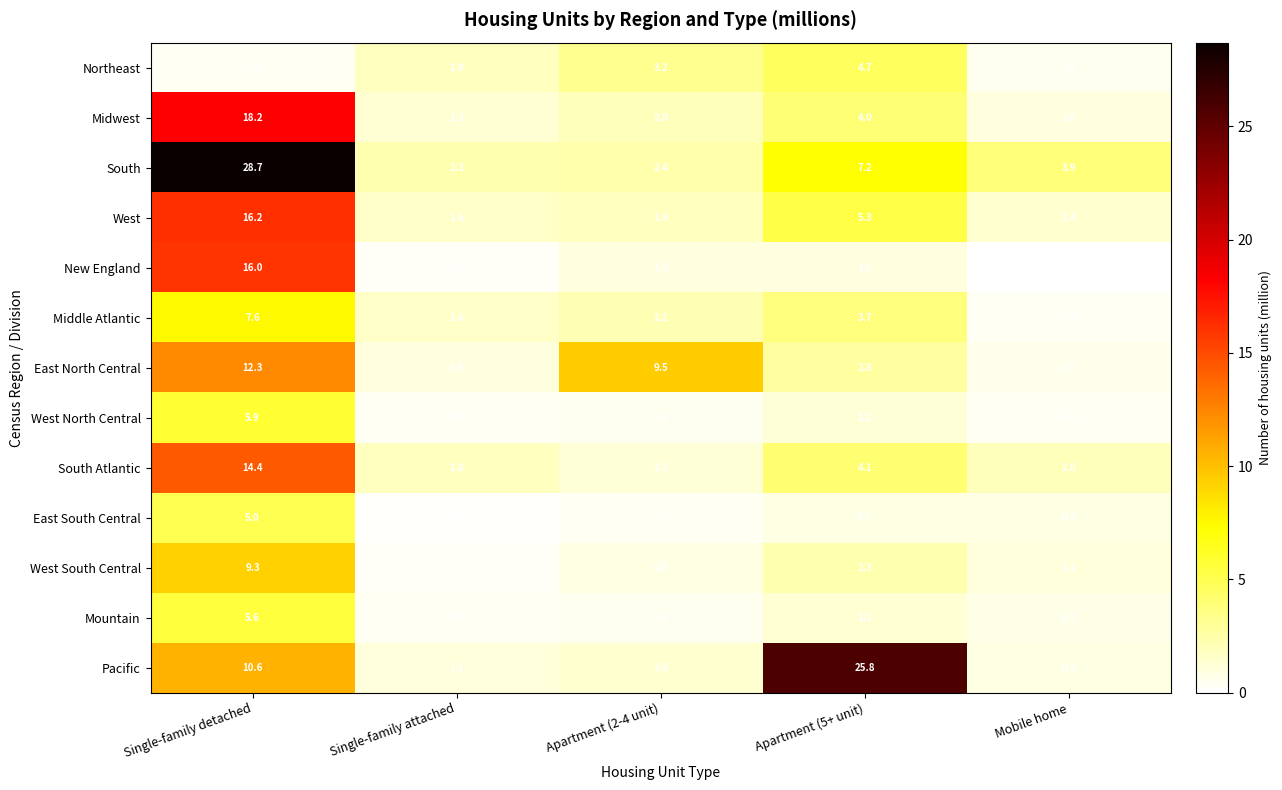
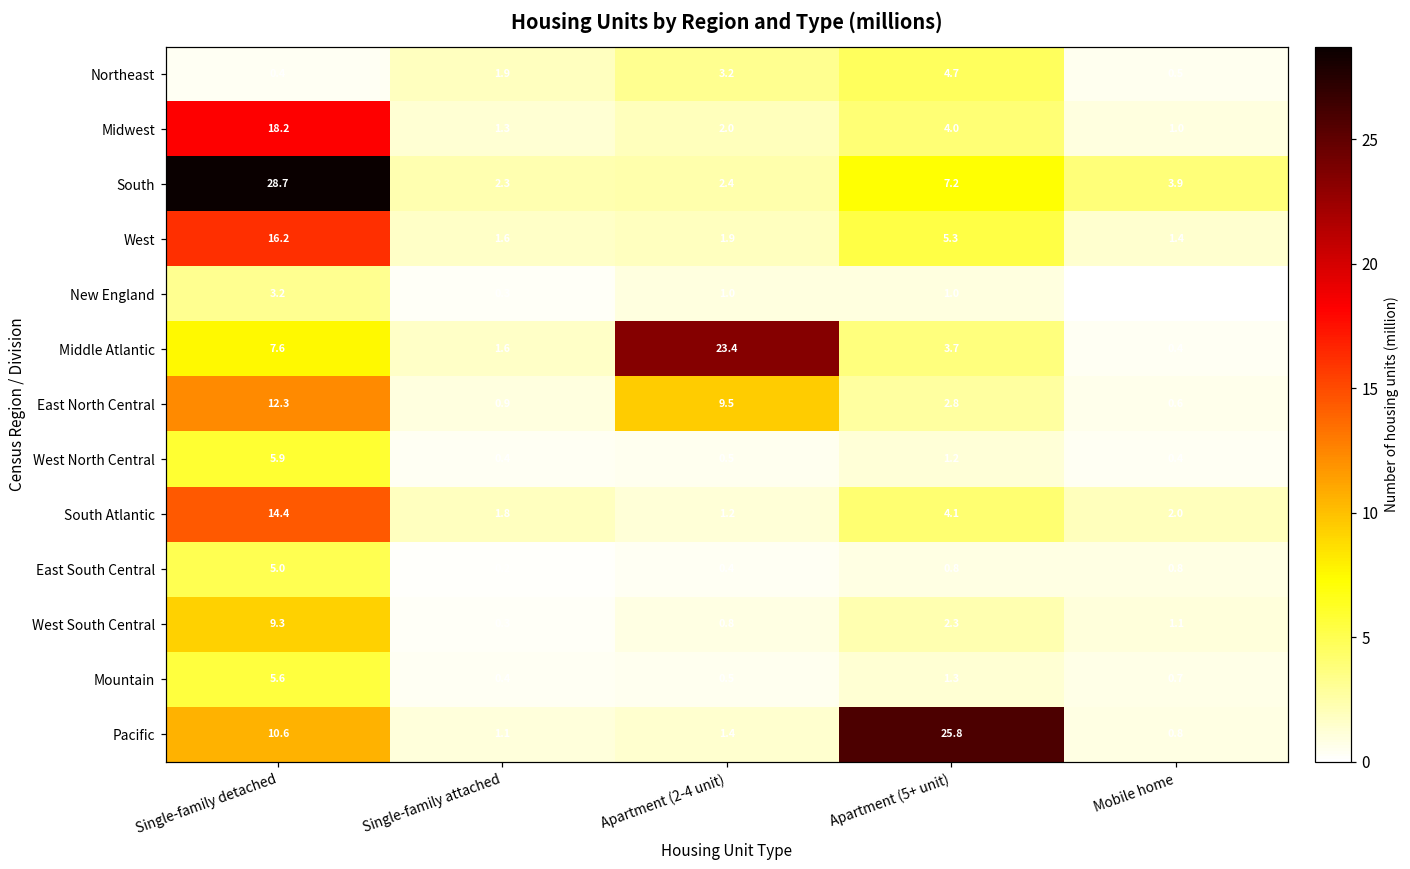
New England, Single-family detached: 16.0 -> 3.2
Middle Atlantic, Apartment (2-4 unit): 2.2 -> 23.4
